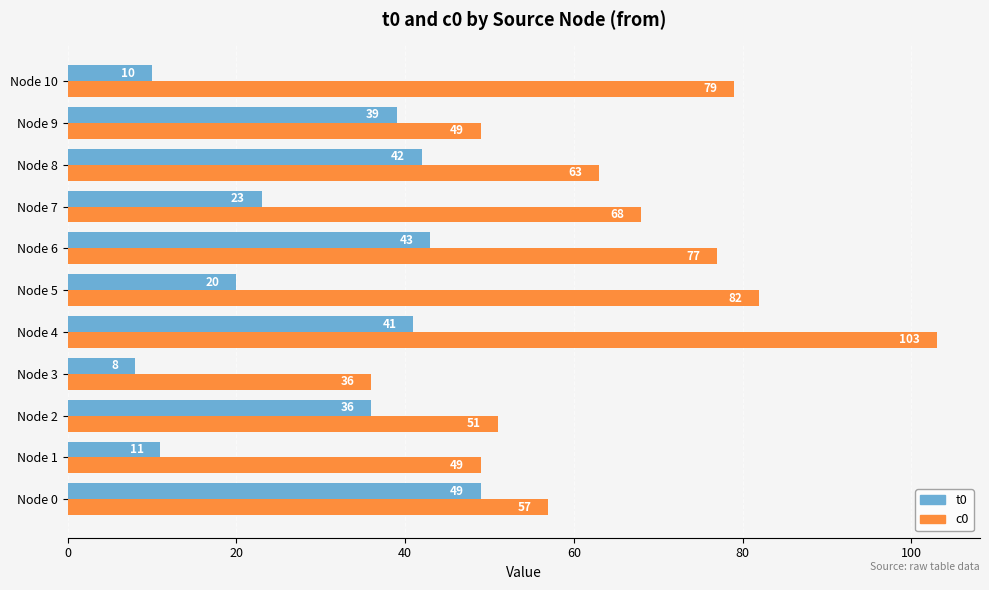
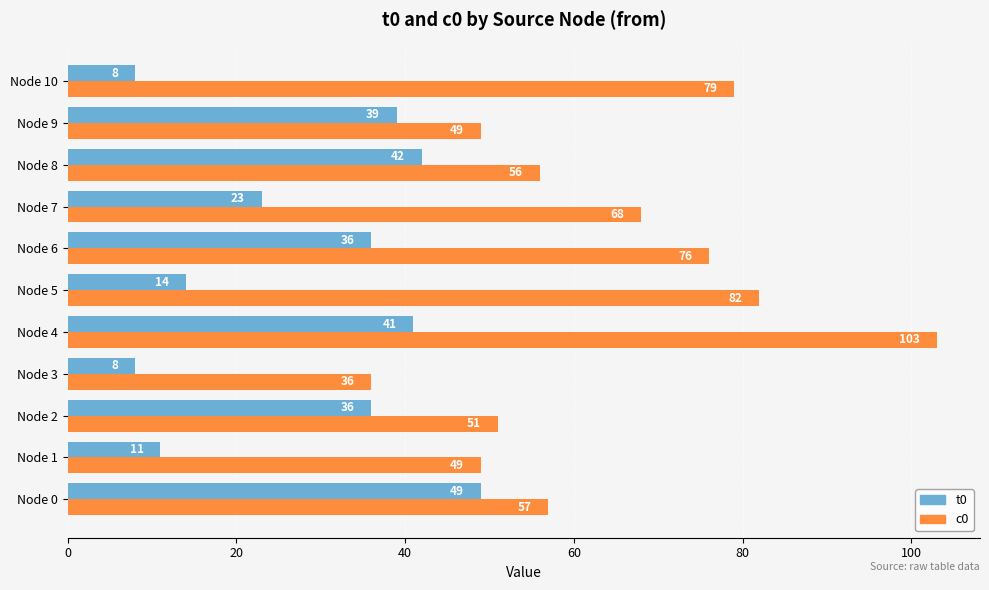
t0, Node 10: 10 -> 8
c0, Node 8: 63 -> 56
t0, Node 6: 43 -> 36
c0, Node 6: 77 -> 76
t0, Node 5: 20 -> 14
